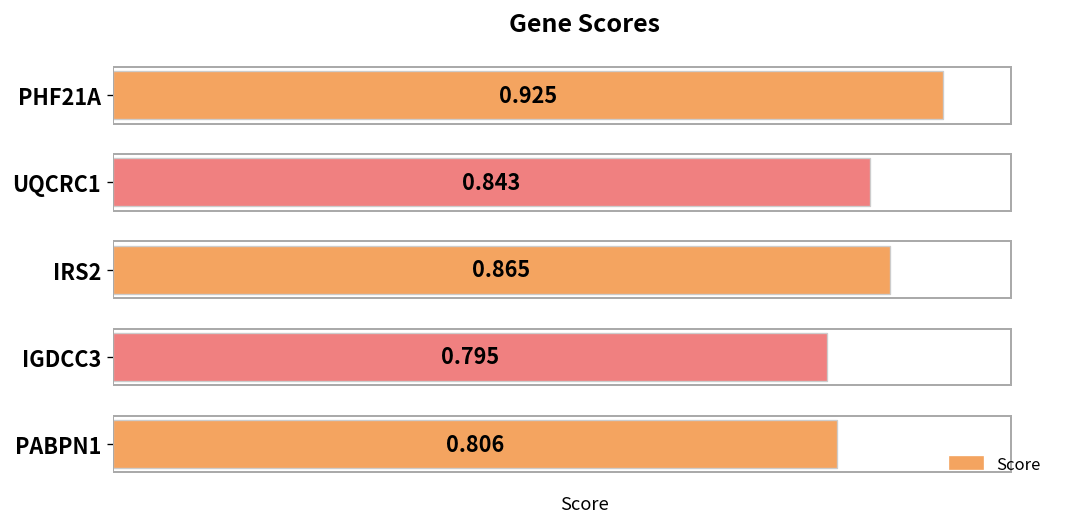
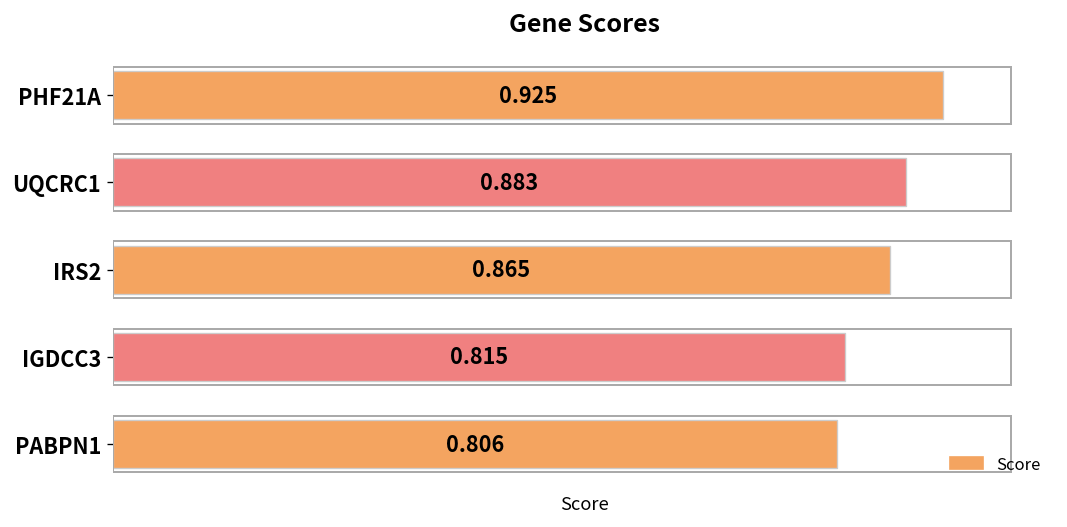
UQCRC1: 0.843 -> 0.883
IGDCC3: 0.795 -> 0.815
